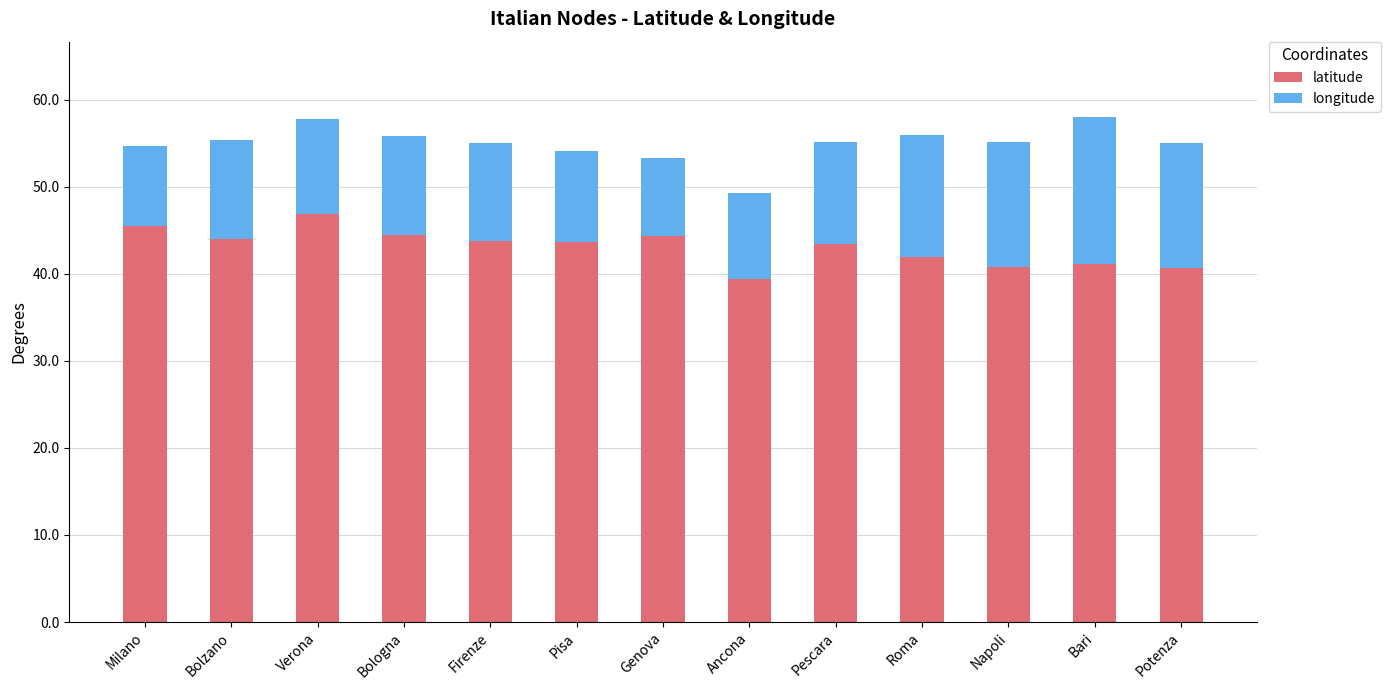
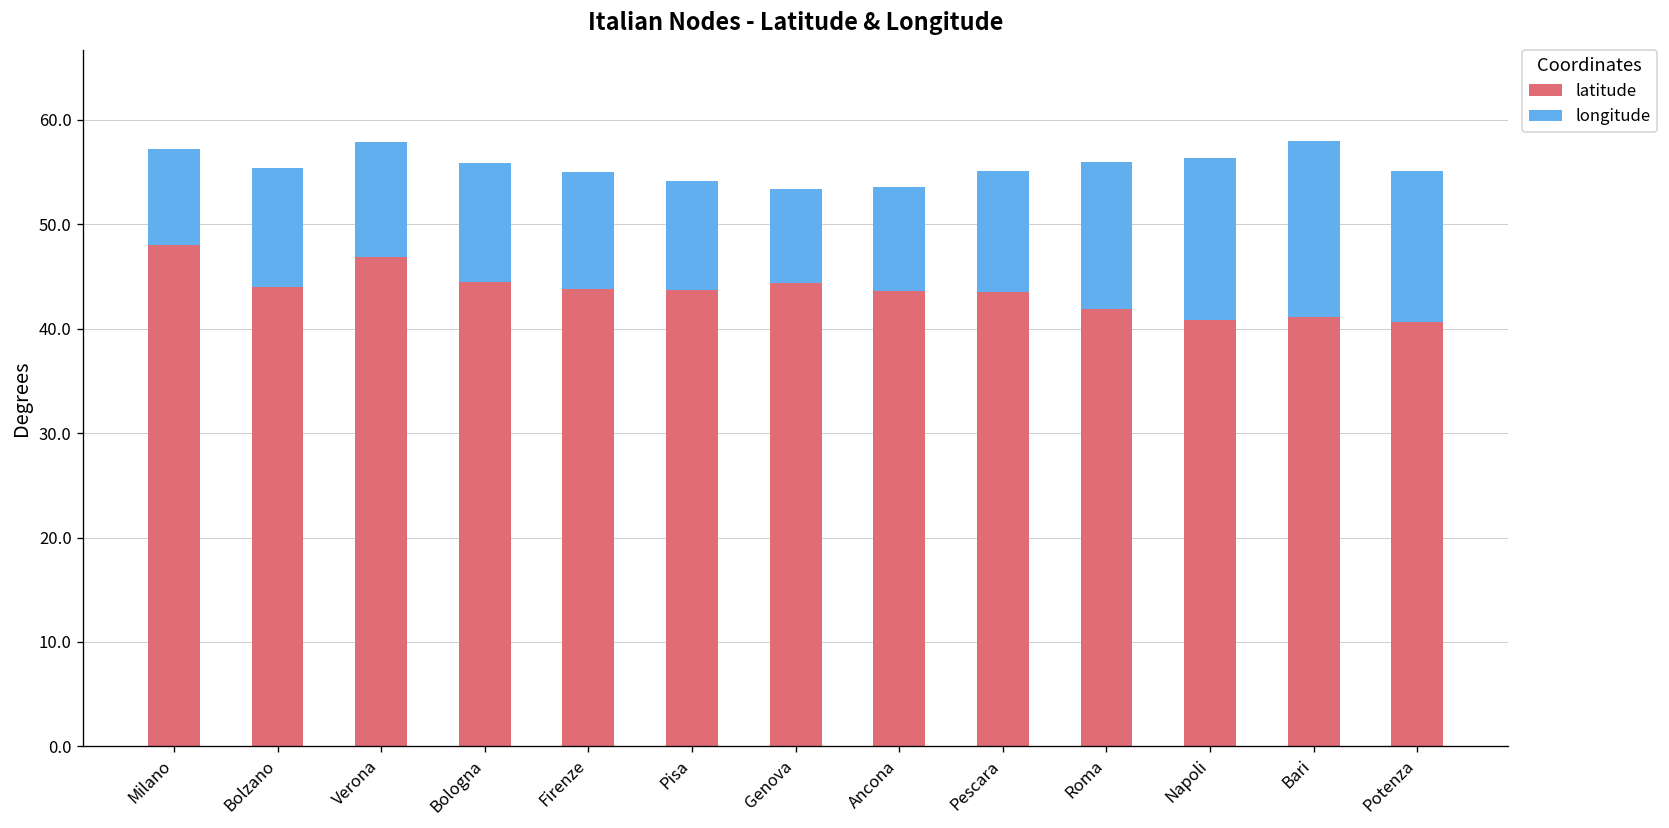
latitude, Milano: 45 -> 48
latitude, Ancona: 39 -> 44
longitude, Napoli: 14 -> 15
